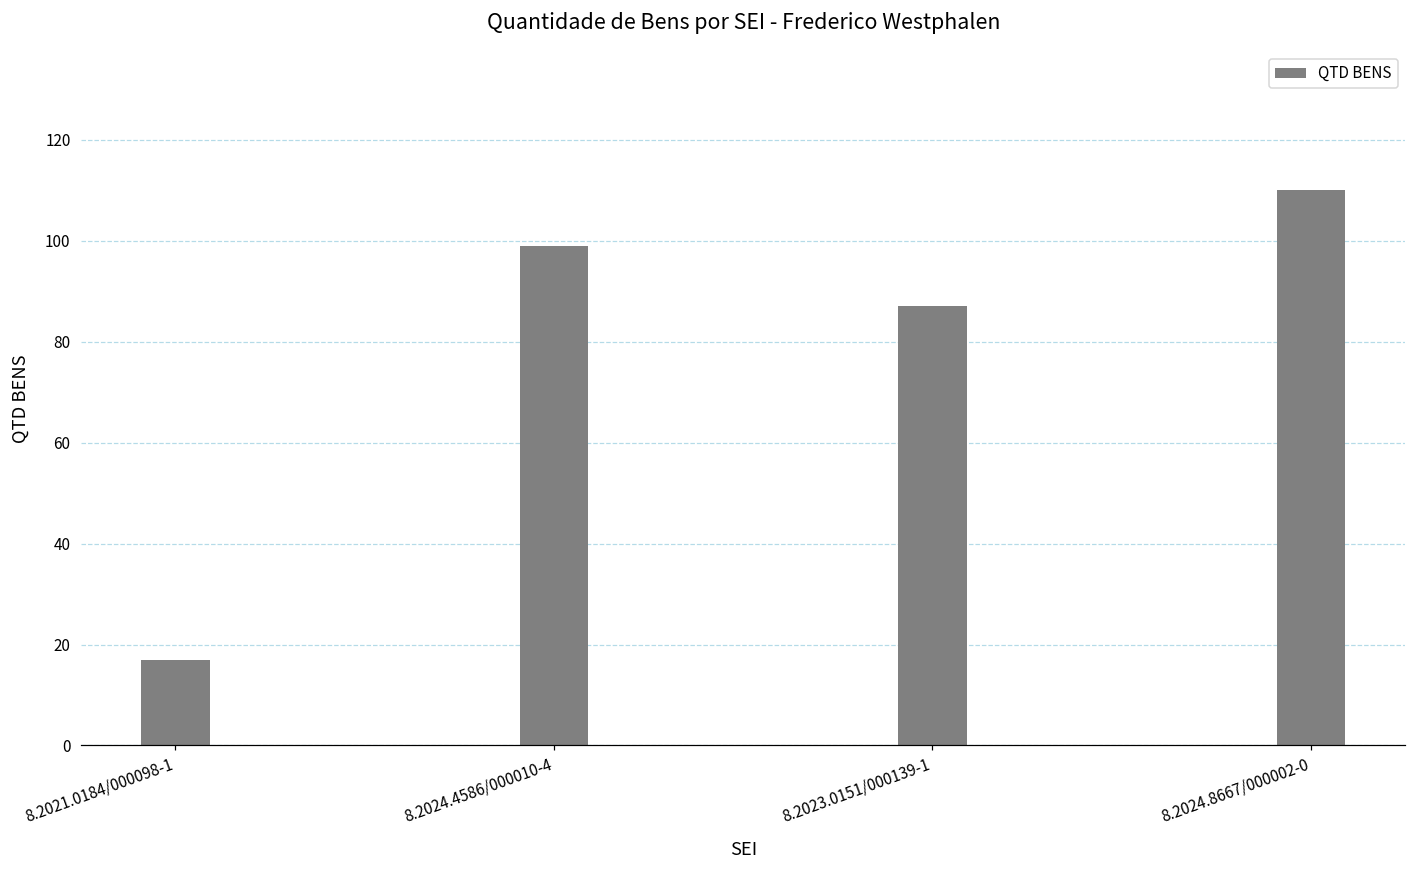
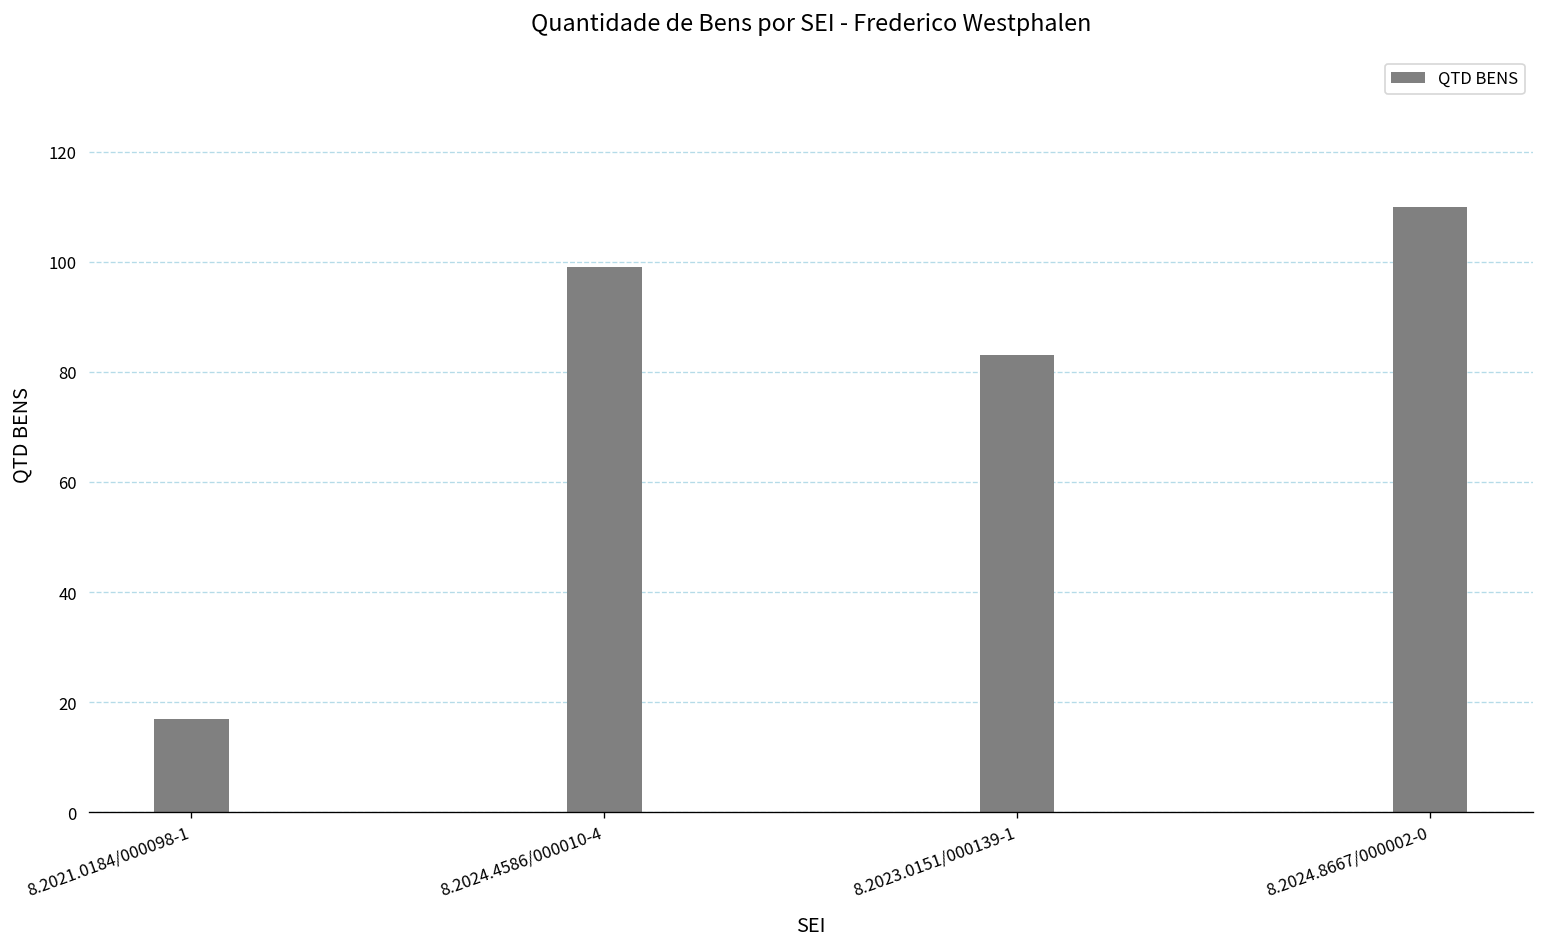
8.2023.0151/000139-1: 87 -> 83
